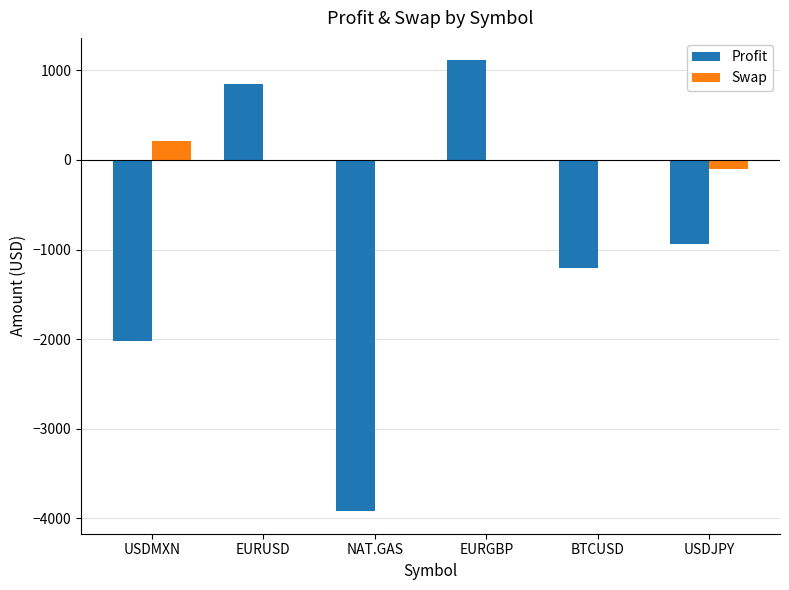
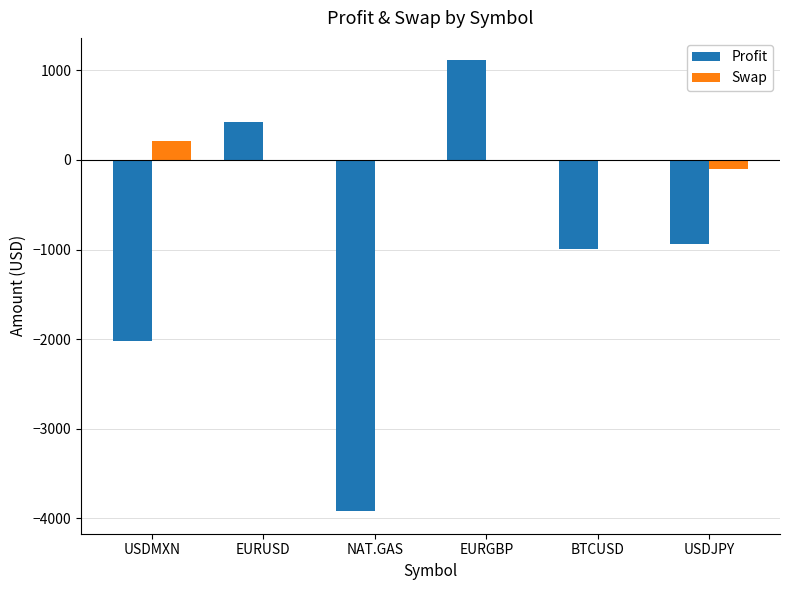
Profit, EURUSD: 900 -> 400
Profit, BTCUSD: -1200 -> -1000
